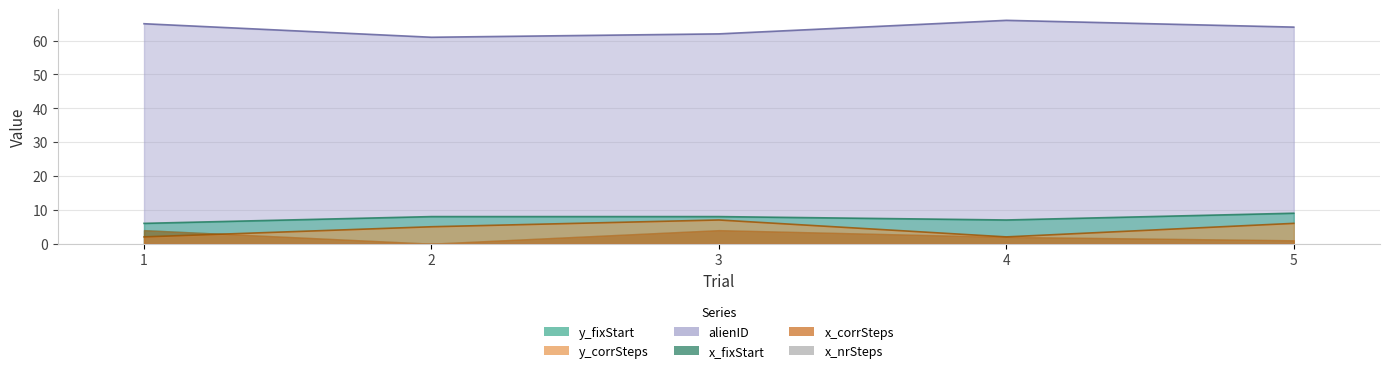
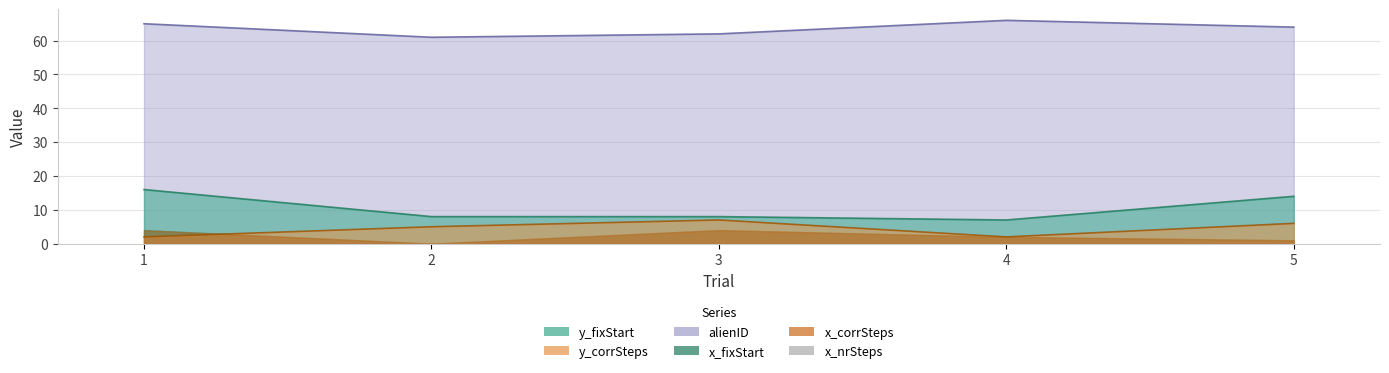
y_fixStart, 1: 6 -> 16
y_fixStart, 5: 9 -> 14
